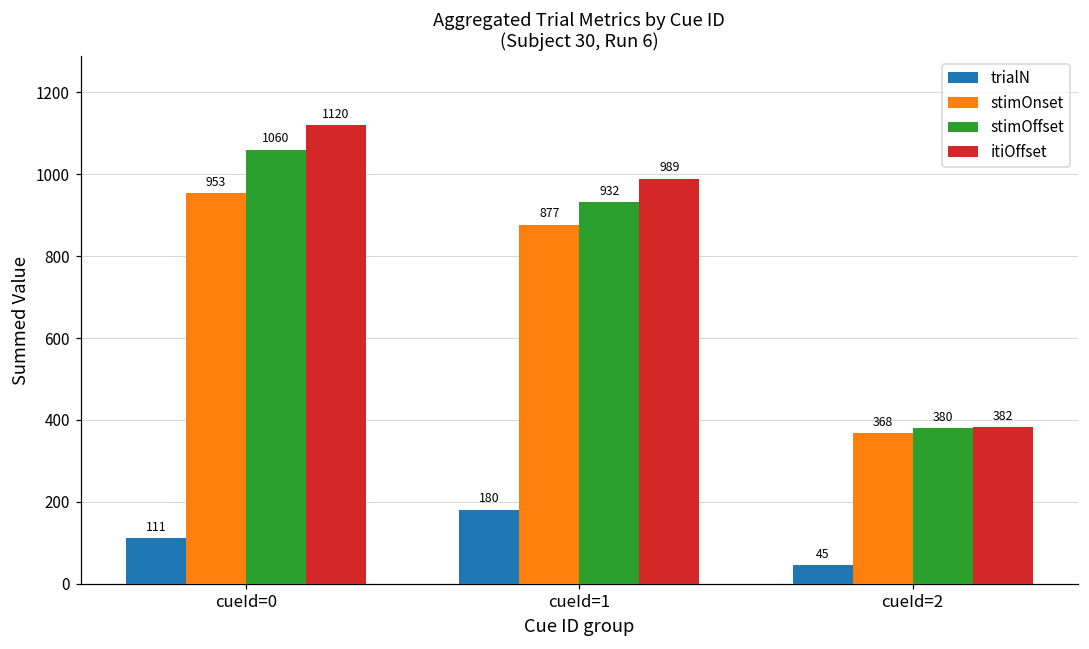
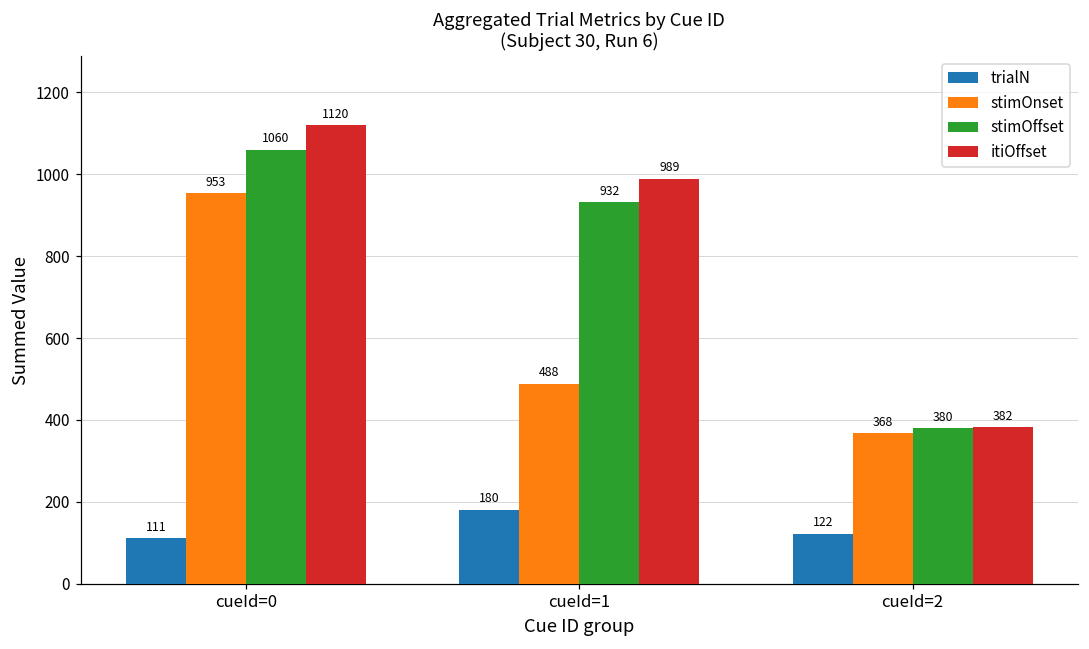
stimOnset, cueId=1: 877 -> 488
trialN, cueId=2: 45 -> 122
